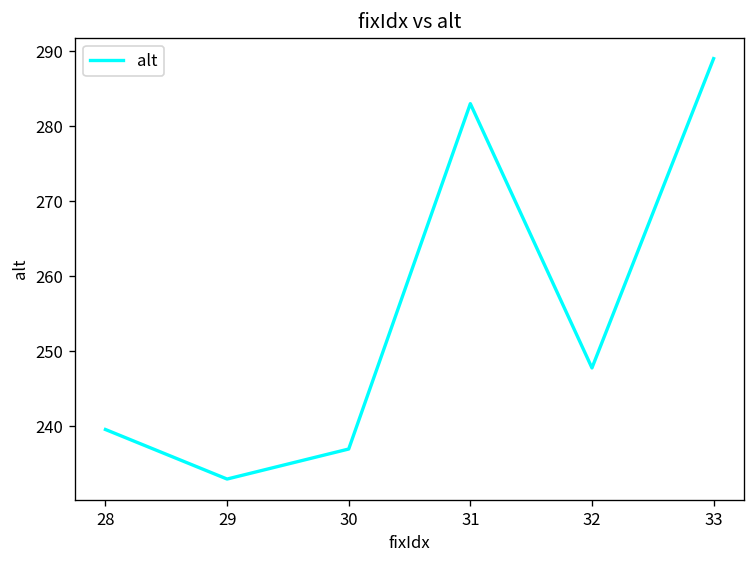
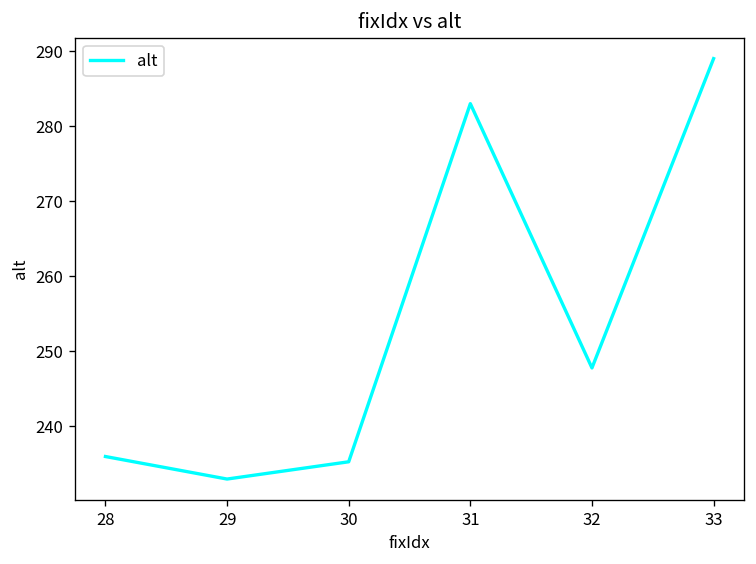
28: 240 -> 236
30: 237 -> 235
